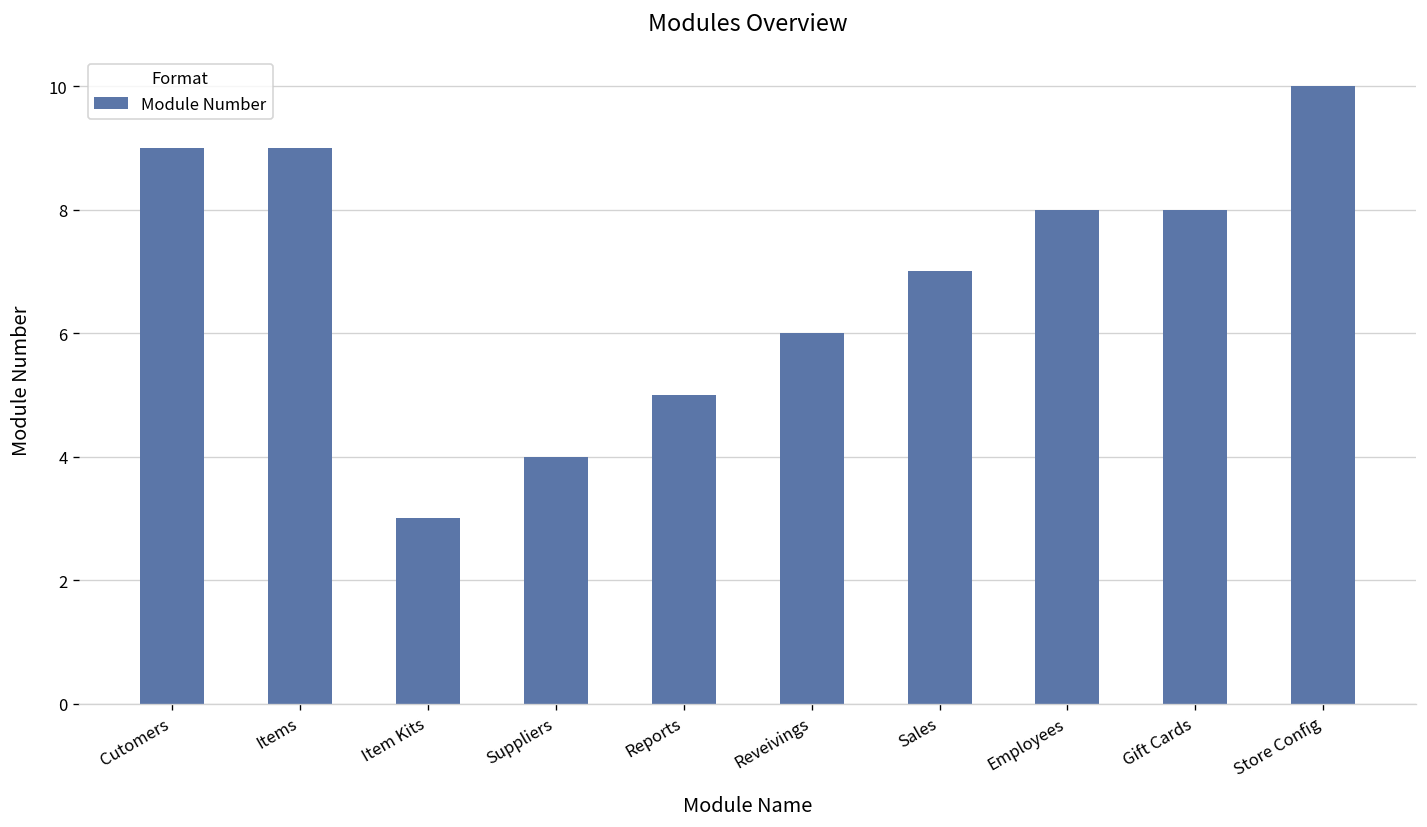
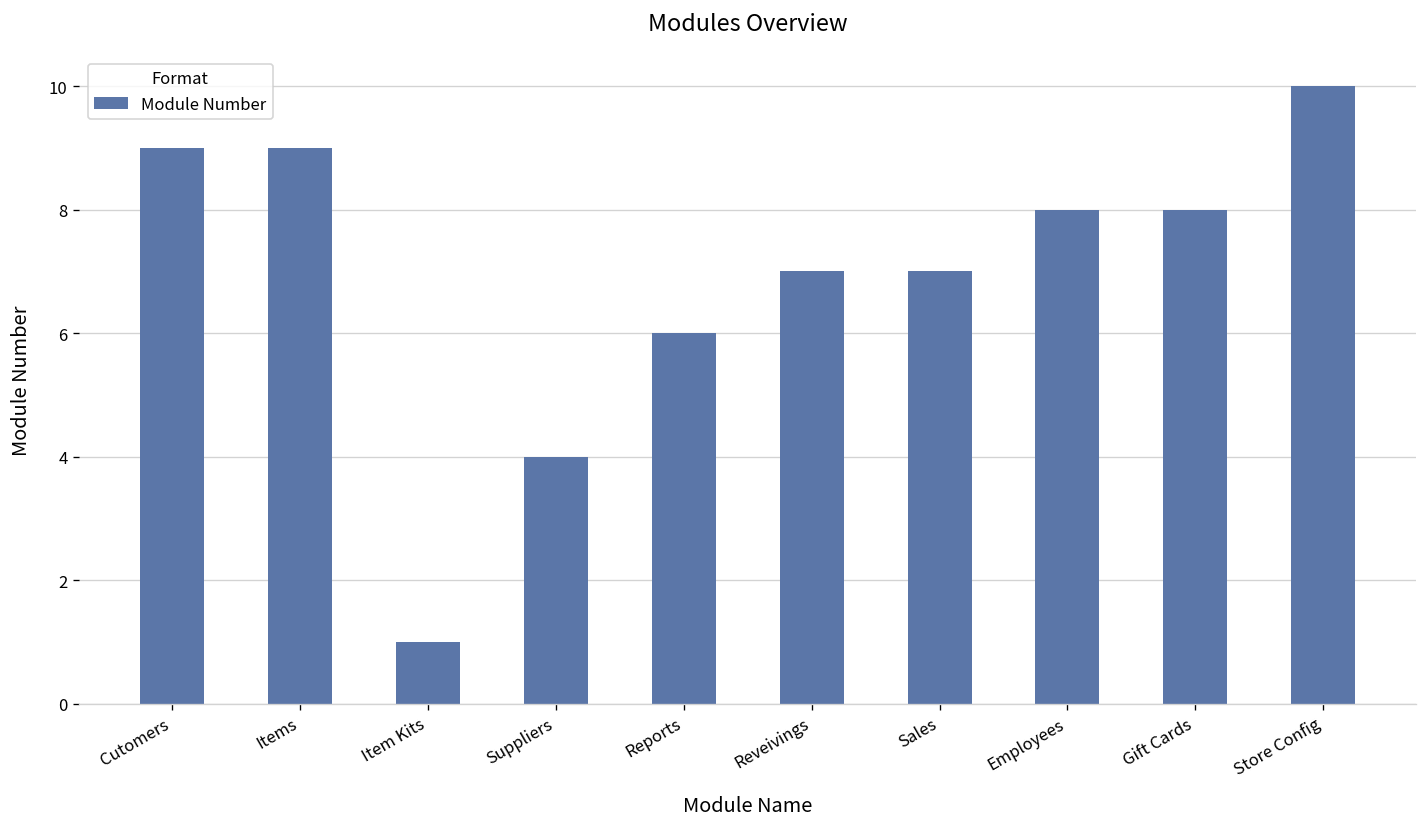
Item Kits: 3 -> 1
Reports: 5 -> 6
Reveivings: 6 -> 7
